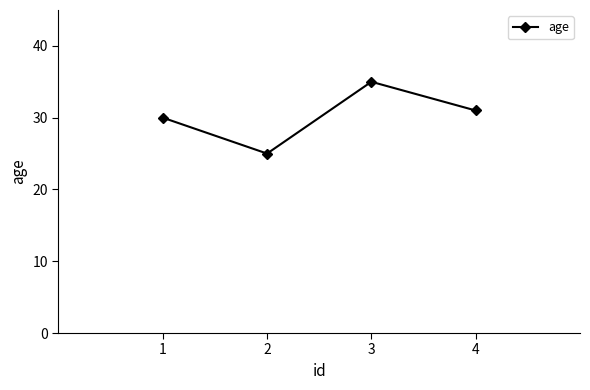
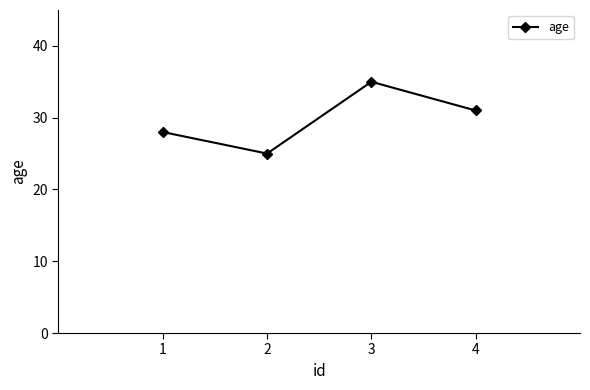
1: 30 -> 28
